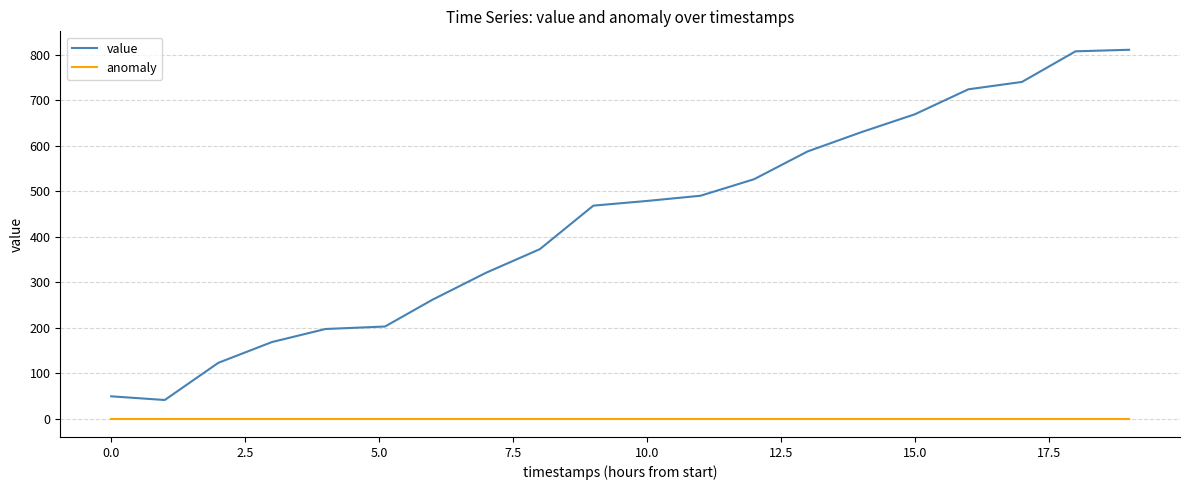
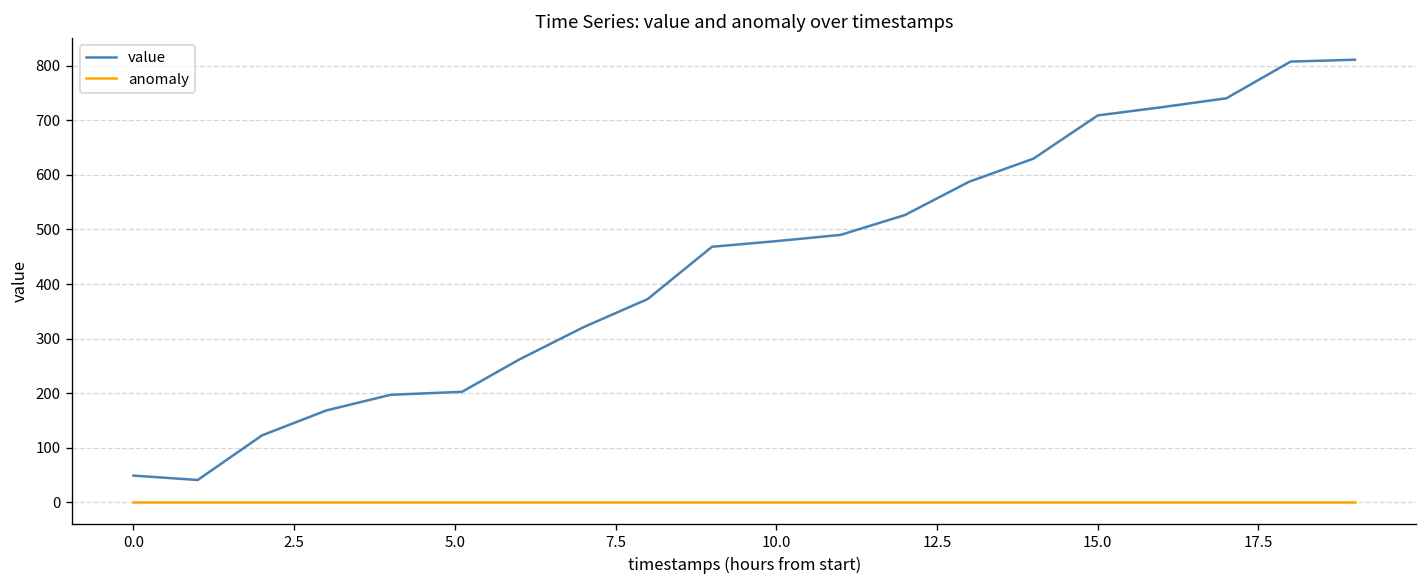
value, 15.0: 670 -> 710
